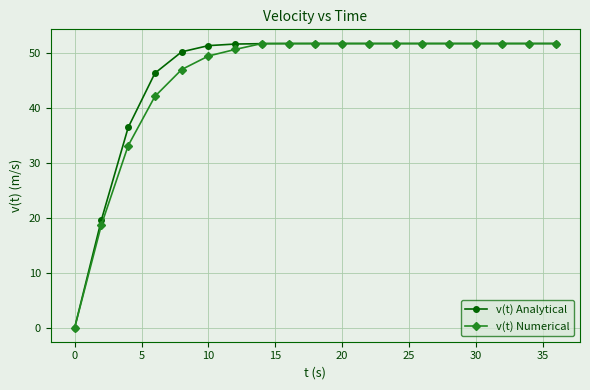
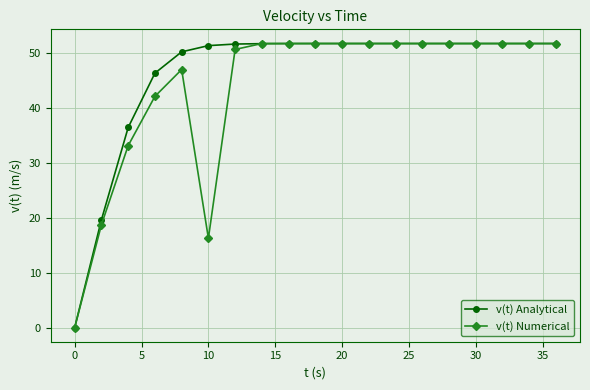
v(t) Numerical, 10: 49 -> 16
